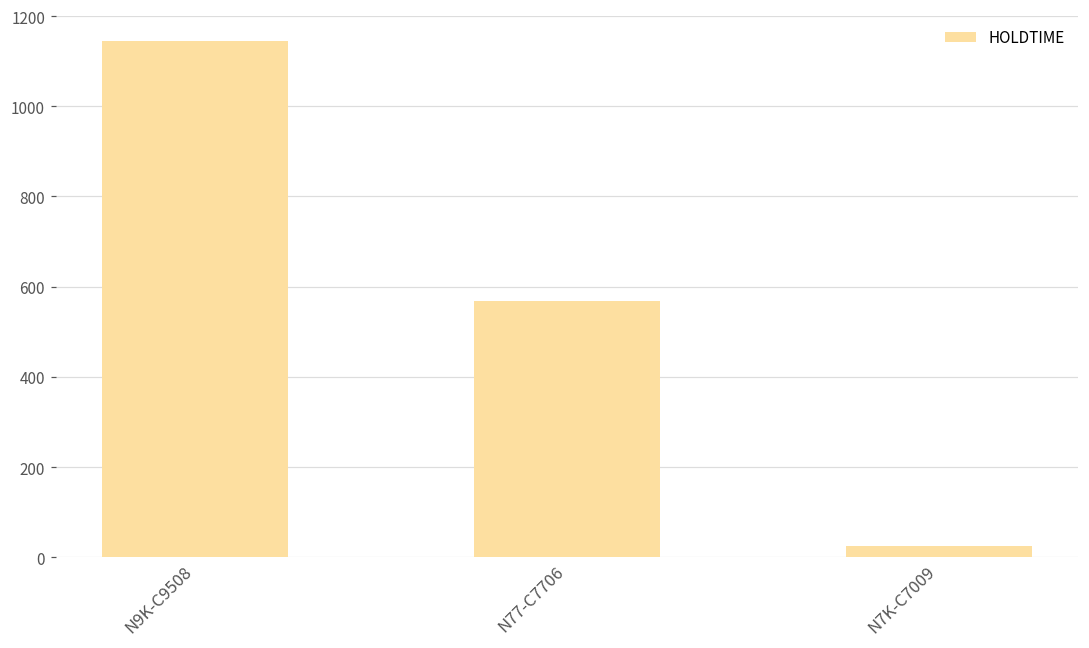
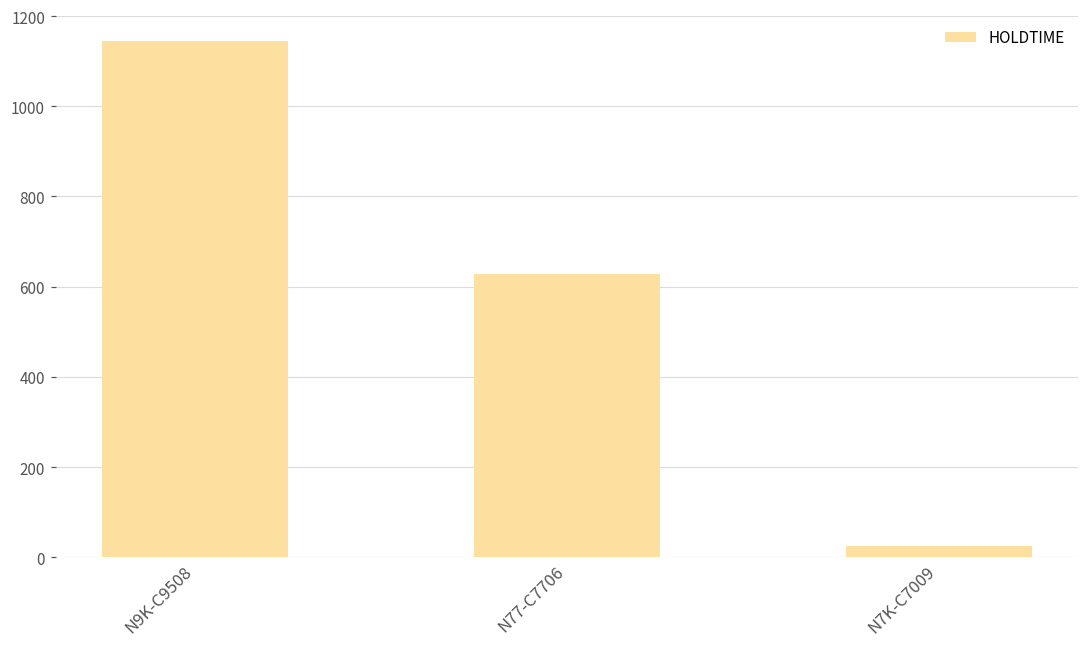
N77-C7706: 570 -> 630
